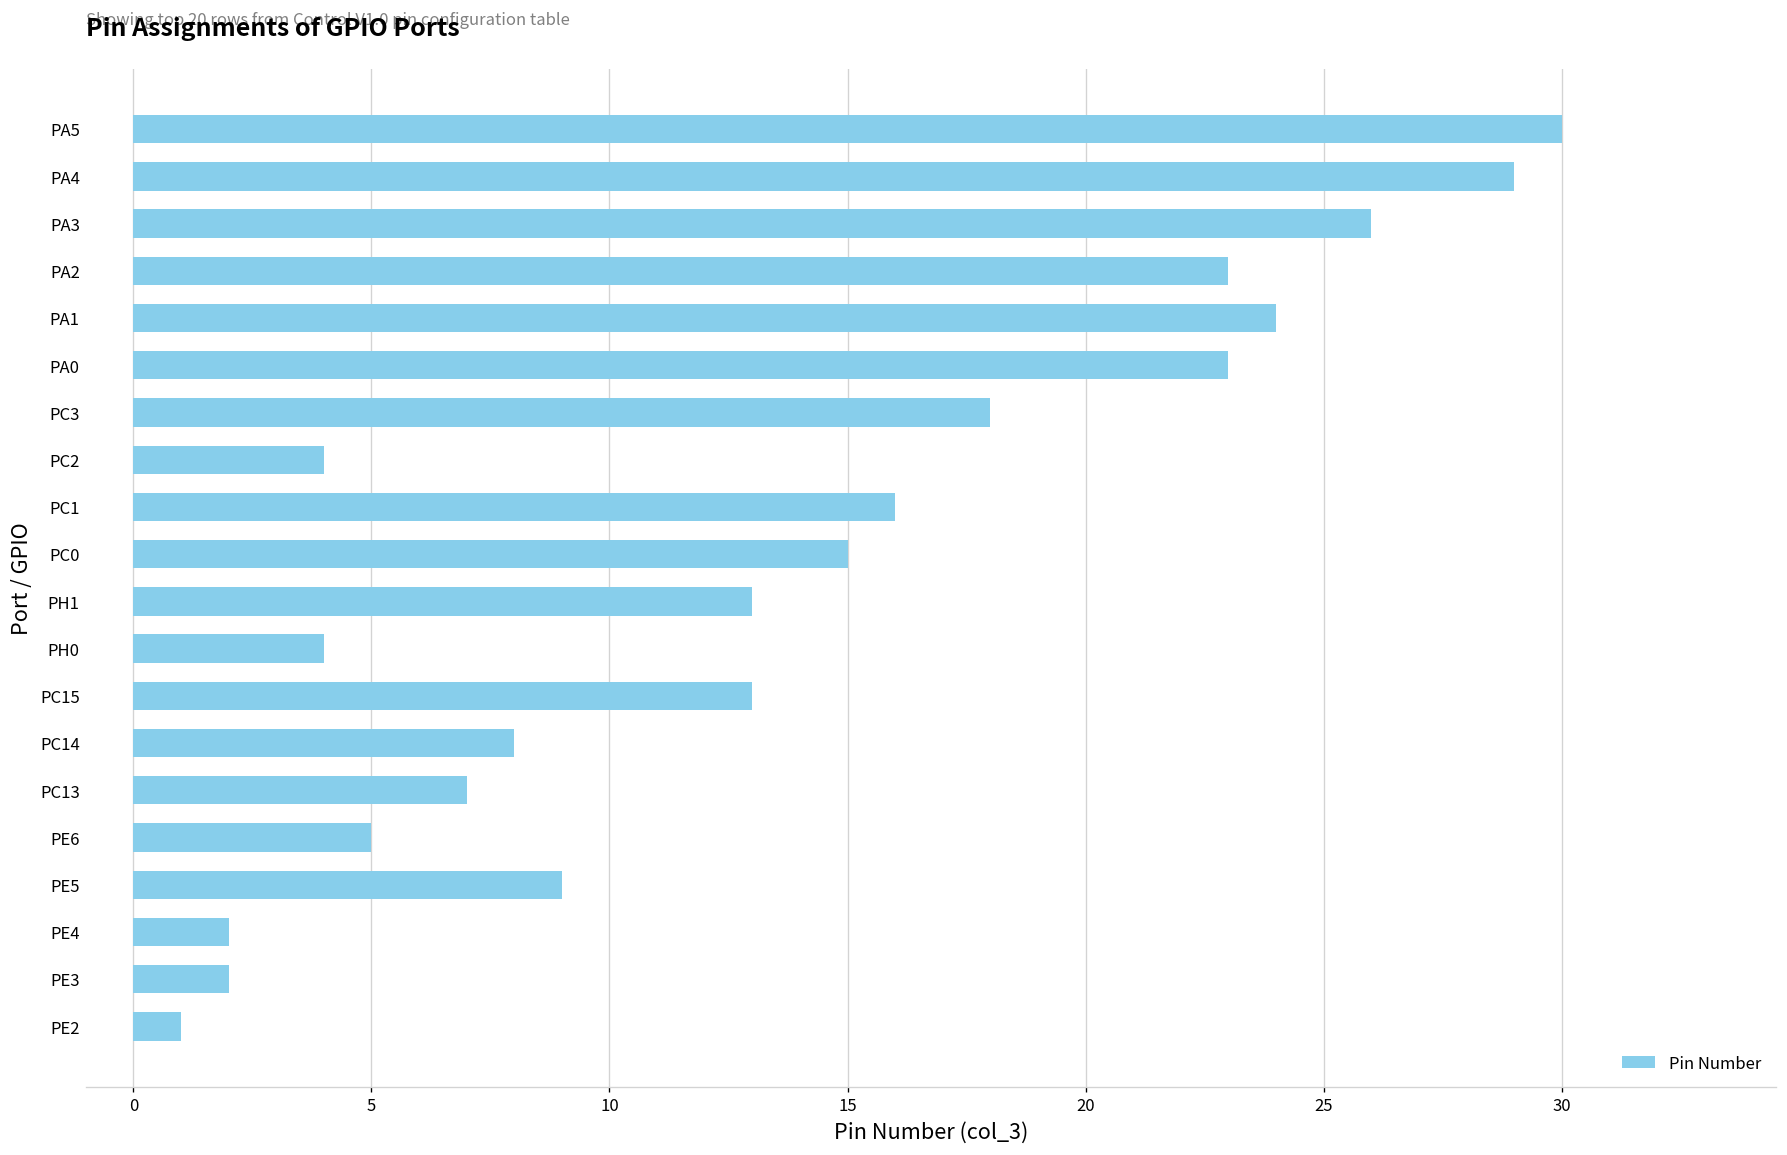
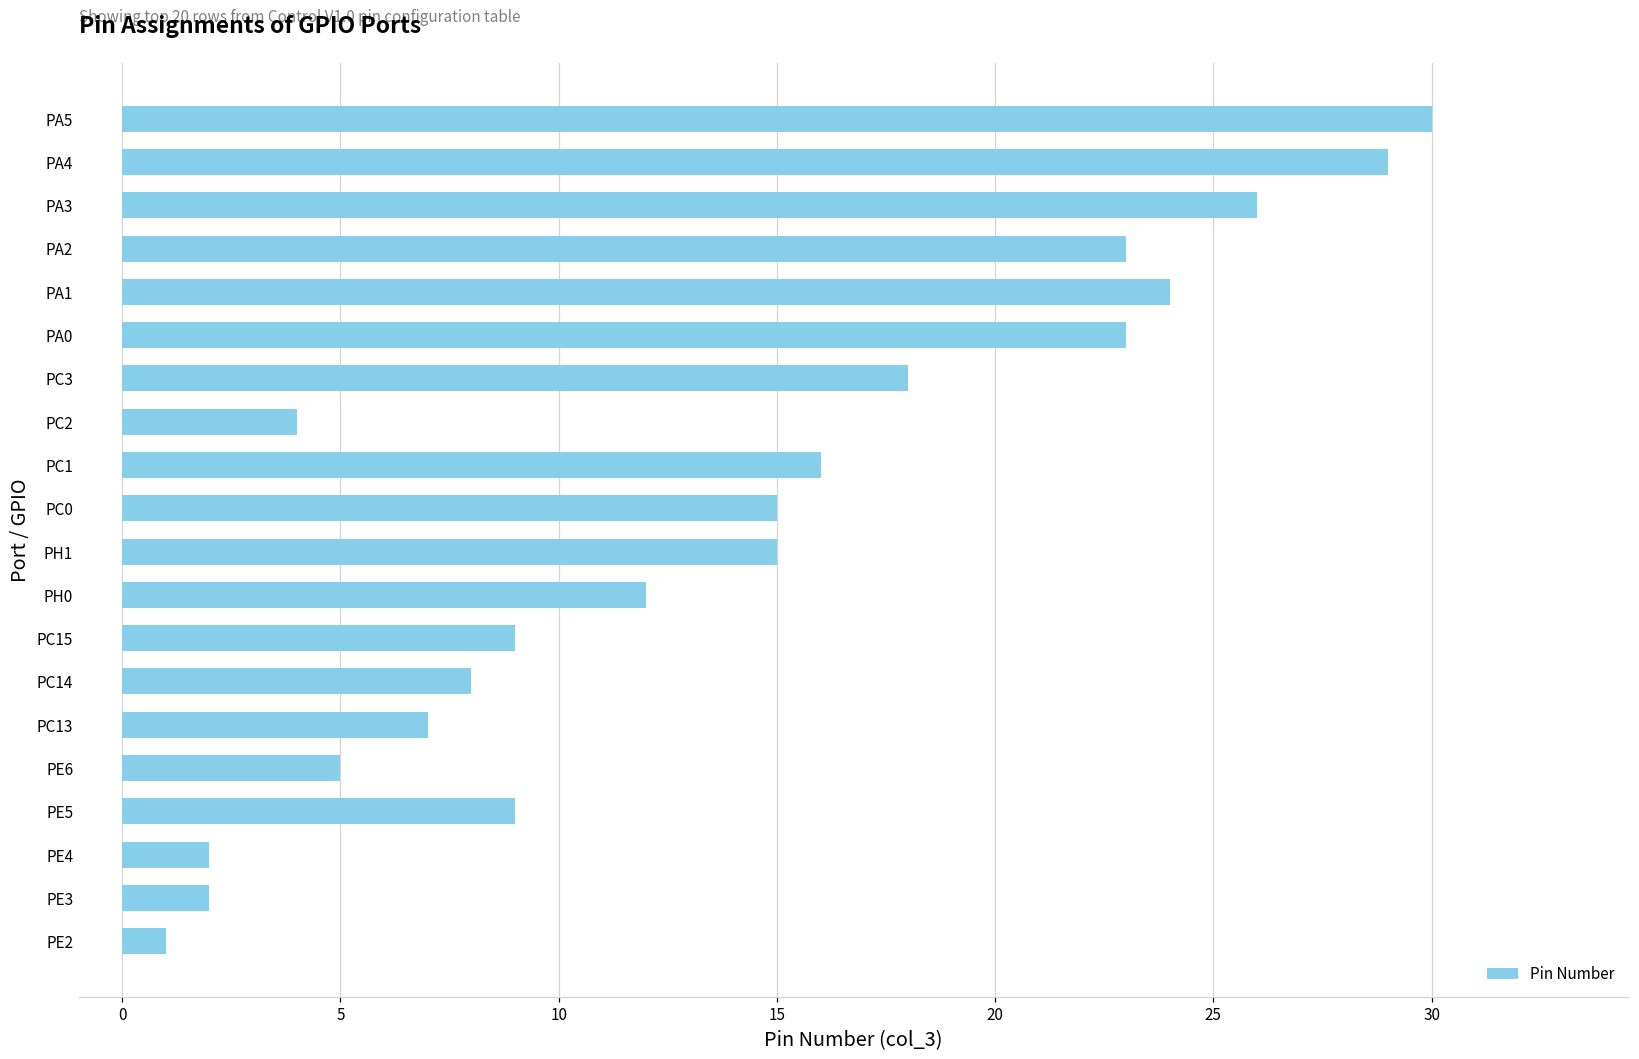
PH1: 13 -> 15
PH0: 4 -> 12
PC15: 13 -> 9
